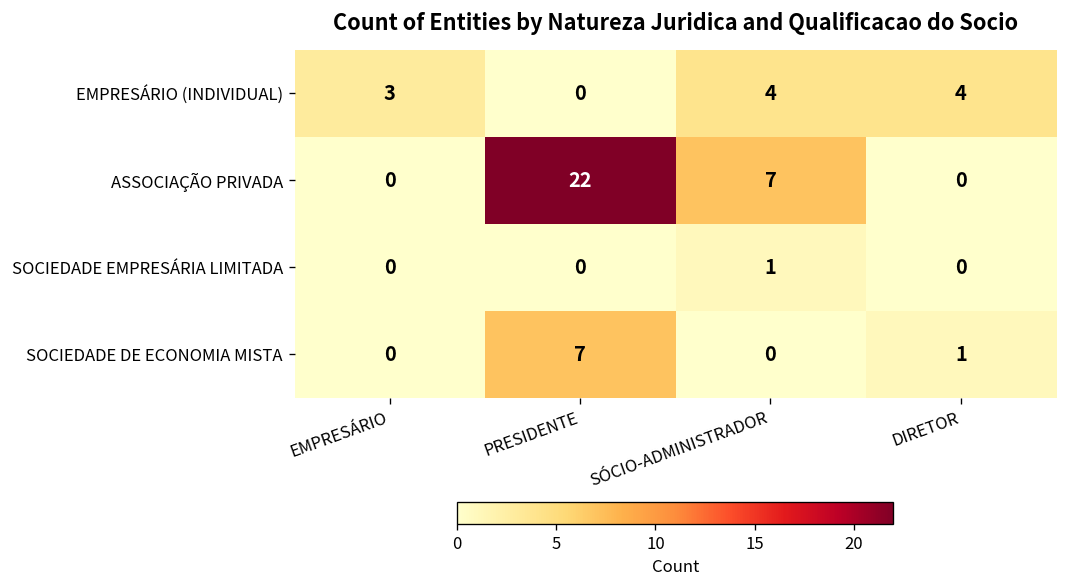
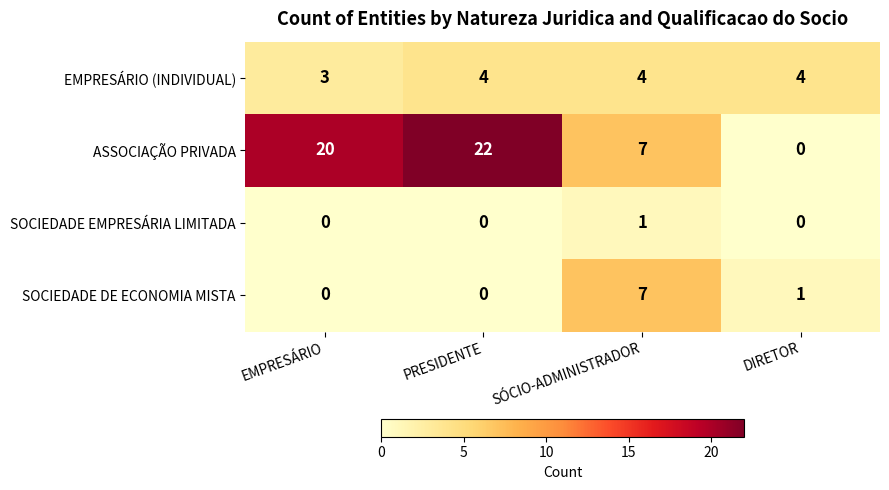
EMPRESÁRIO (INDIVIDUAL), PRESIDENTE: 0 -> 4
ASSOCIAÇÃO PRIVADA, EMPRESÁRIO: 0 -> 20
SOCIEDADE DE ECONOMIA MISTA, PRESIDENTE: 7 -> 0
SOCIEDADE DE ECONOMIA MISTA, SÓCIO-ADMINISTRADOR: 0 -> 7
